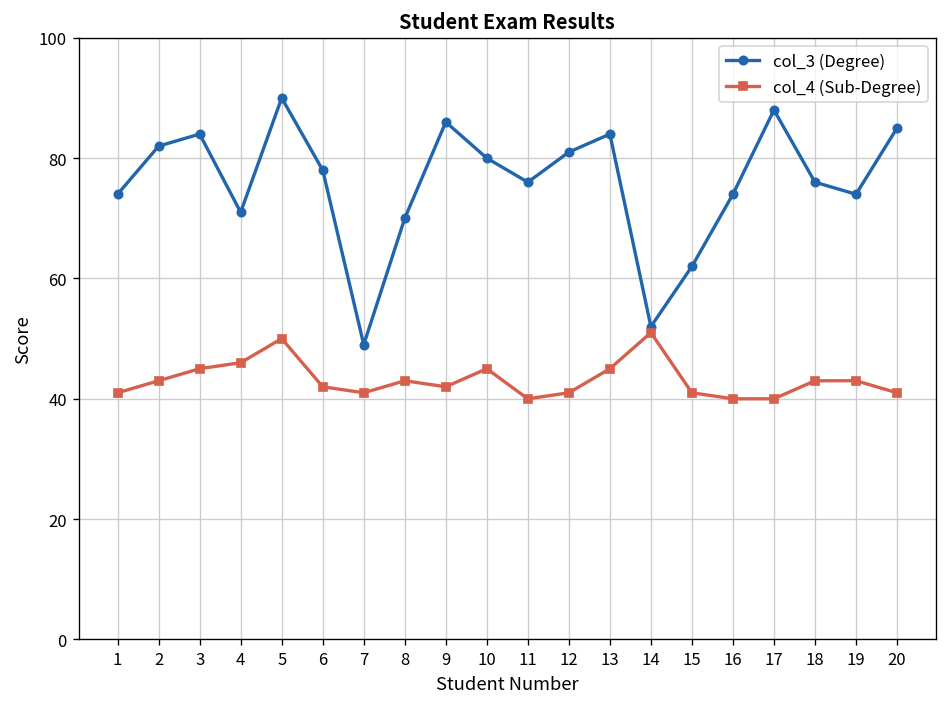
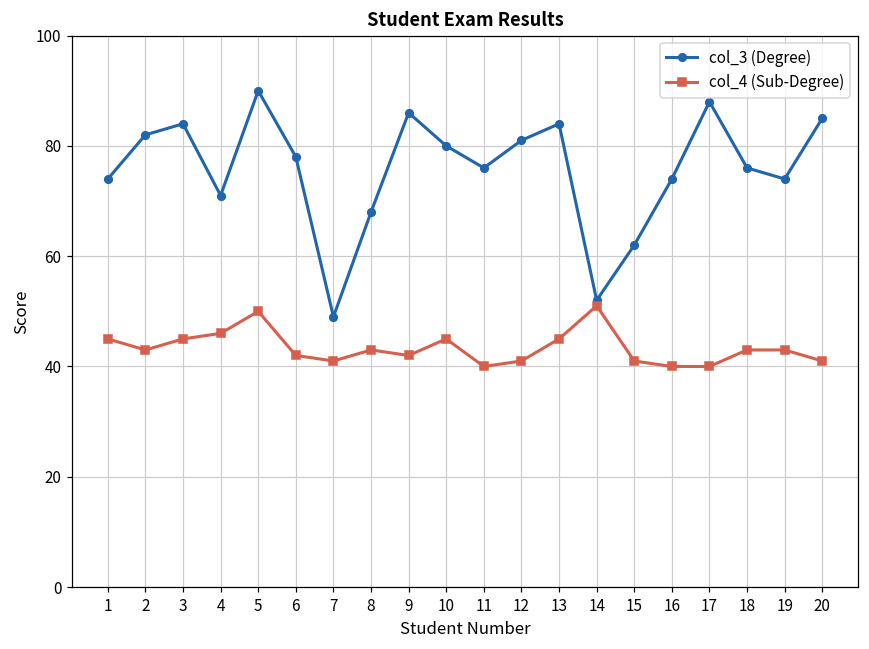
col_4 (Sub-Degree), 1: 41 -> 45
col_3 (Degree), 8: 70 -> 68
